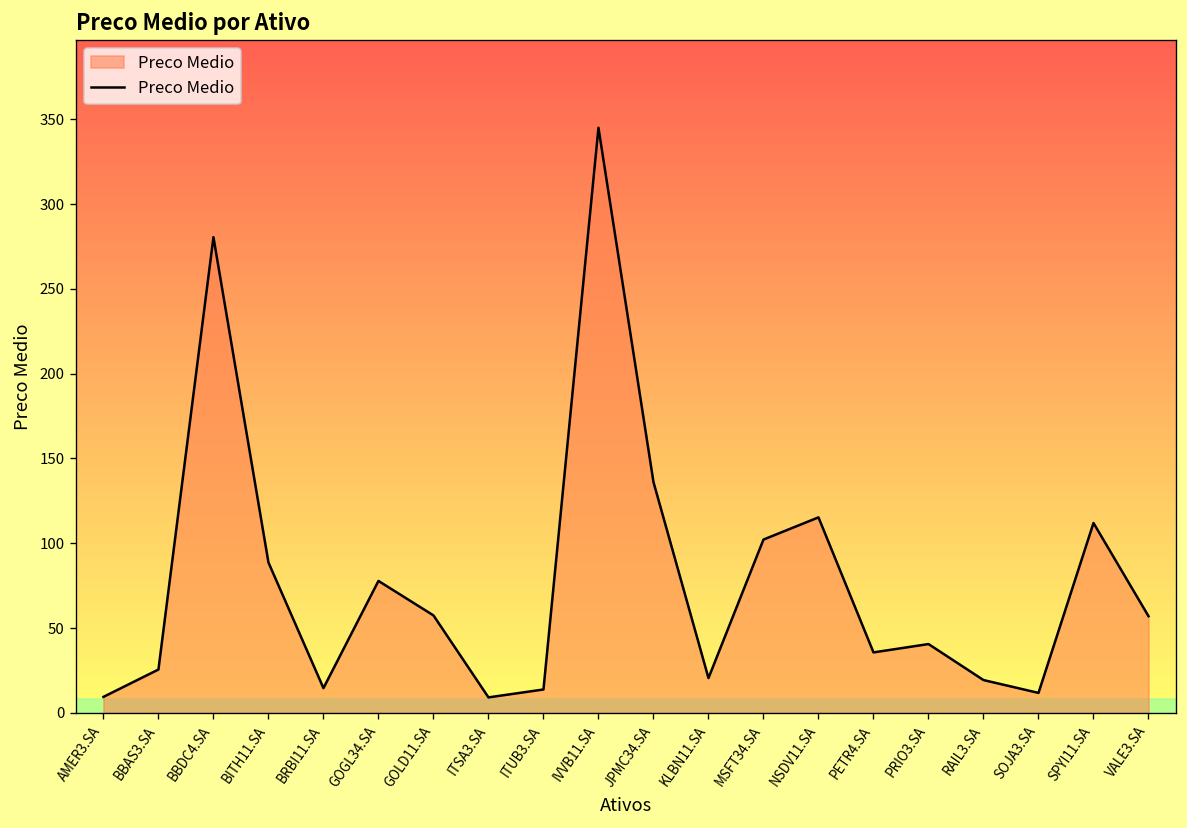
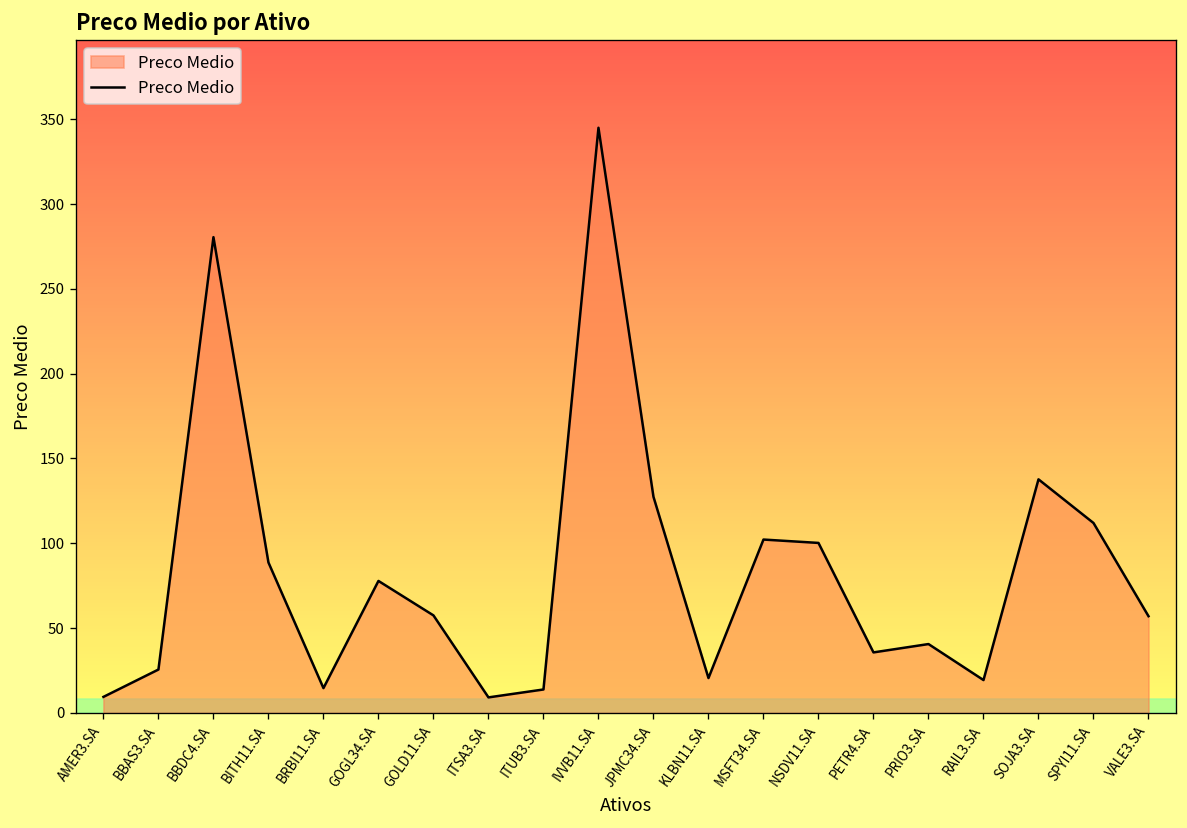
JPMC34.SA: 136 -> 127
NSDV11.SA: 115 -> 100
SOJA3.SA: 12 -> 138
